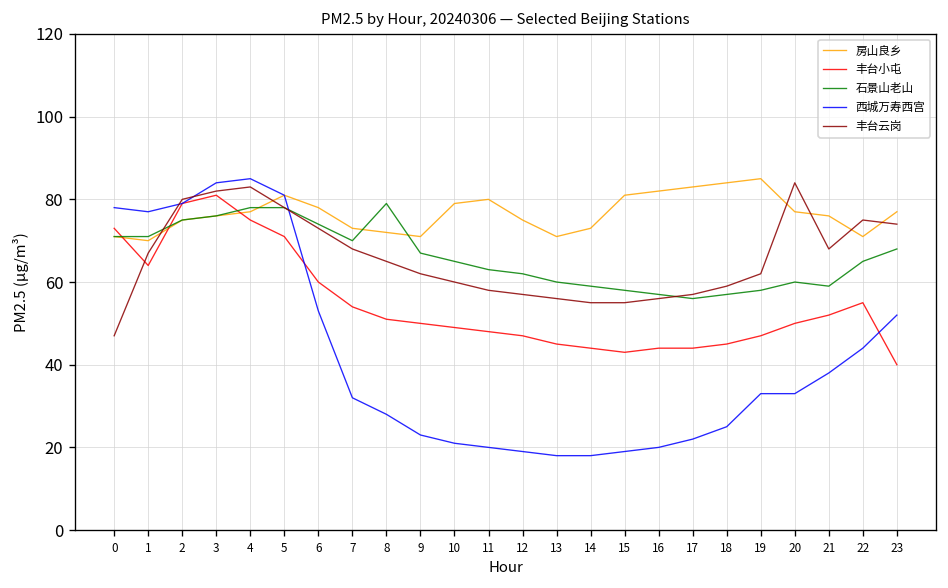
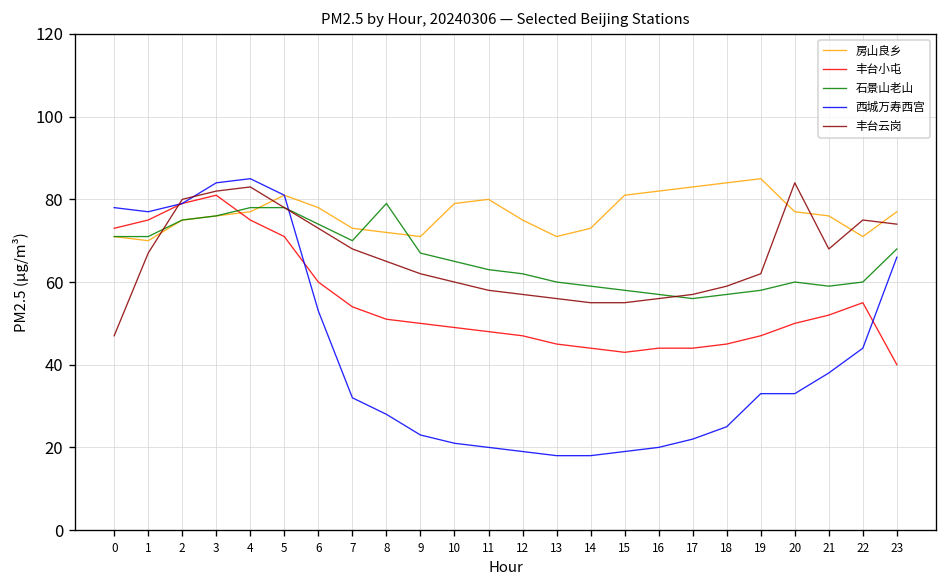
丰台小屯, 1: 64 -> 75
石景山老山, 22: 65 -> 60
西城万寿西宫, 23: 52 -> 66
